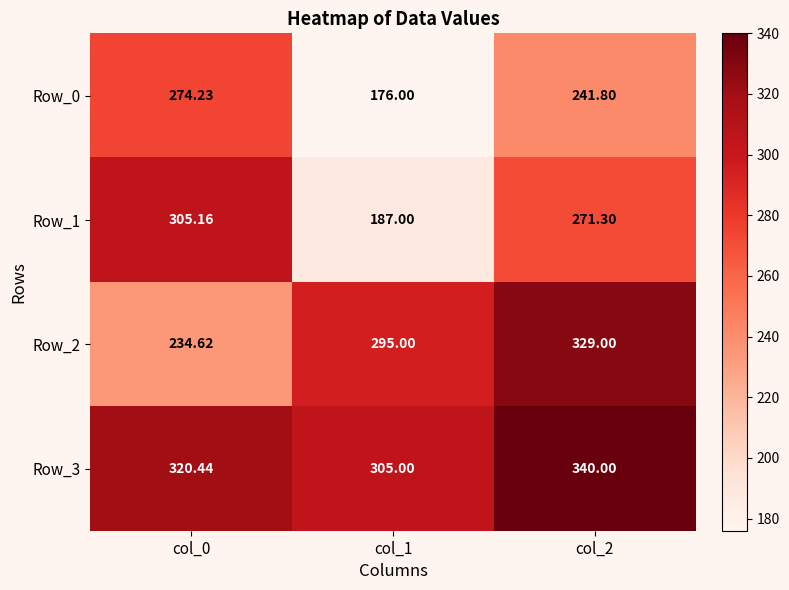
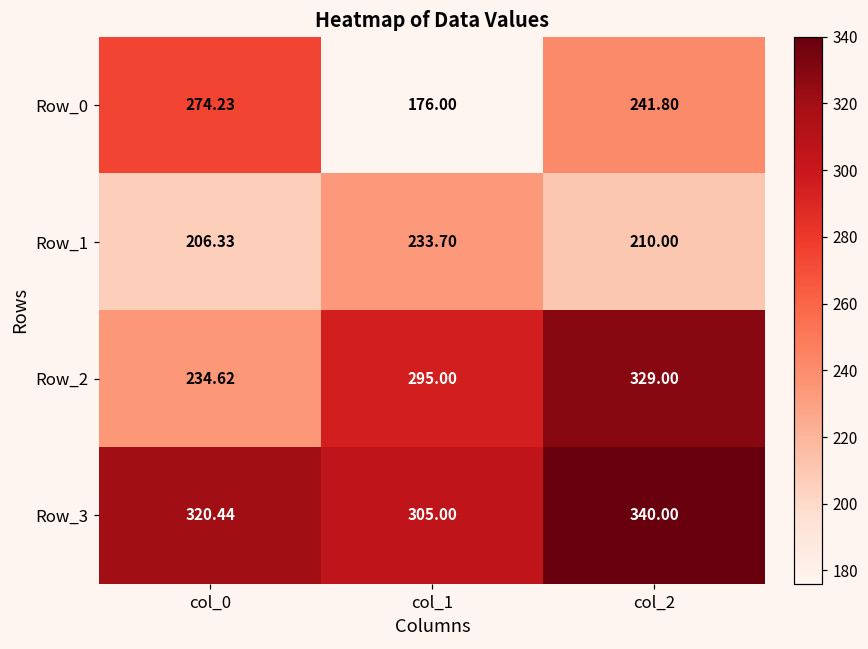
Row_1, col_0: 305.16 -> 206.33
Row_1, col_1: 187.00 -> 233.70
Row_1, col_2: 271.30 -> 210.00
